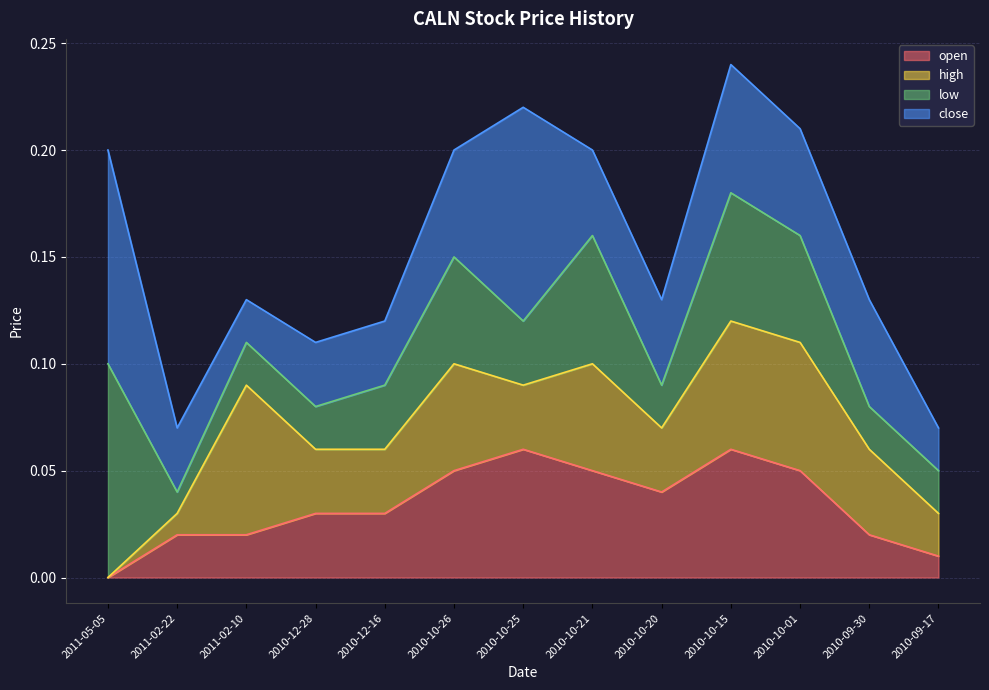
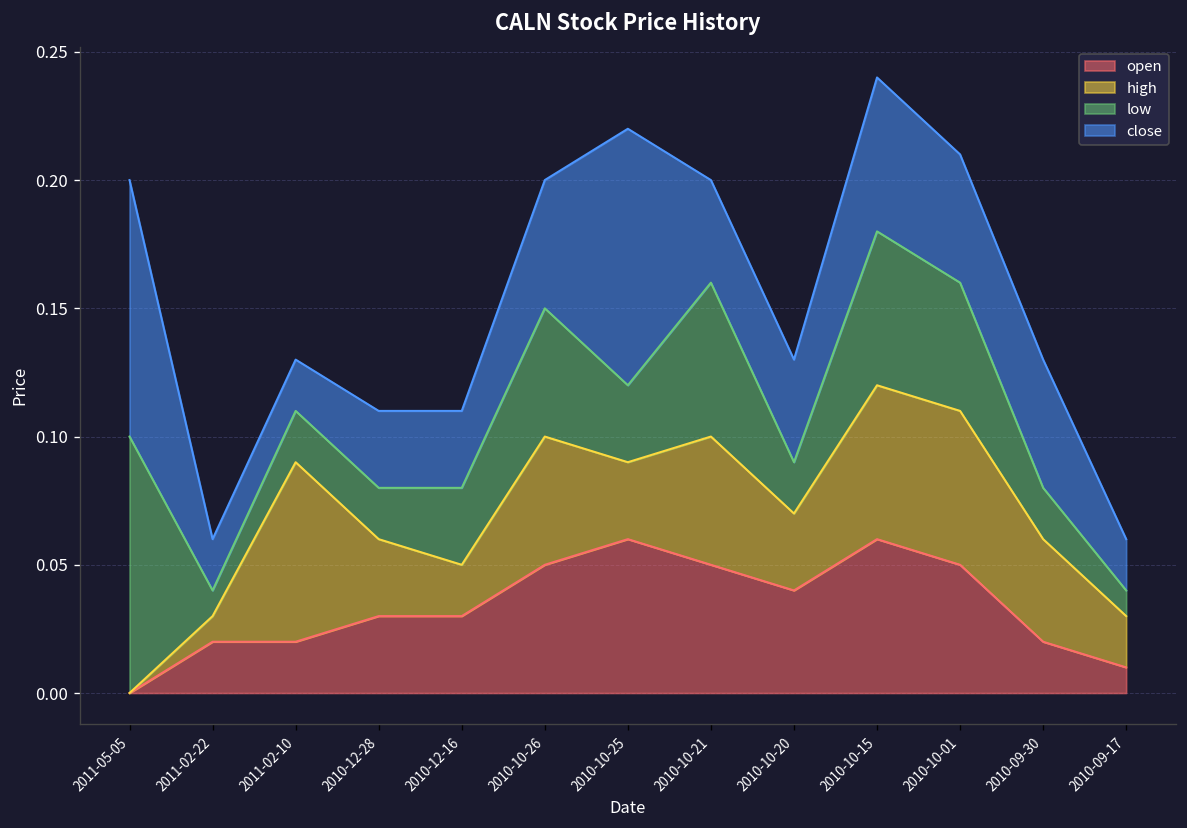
close, 2011-02-22: 0.03 -> 0.02
high, 2010-12-16: 0.03 -> 0.02
low, 2010-09-17: 0.02 -> 0.01
